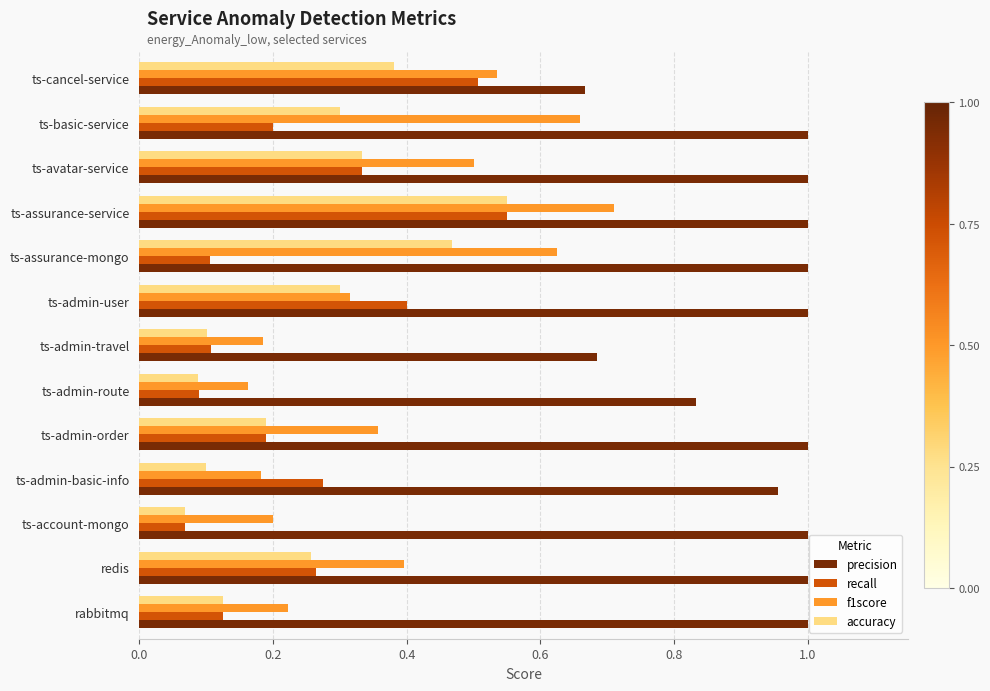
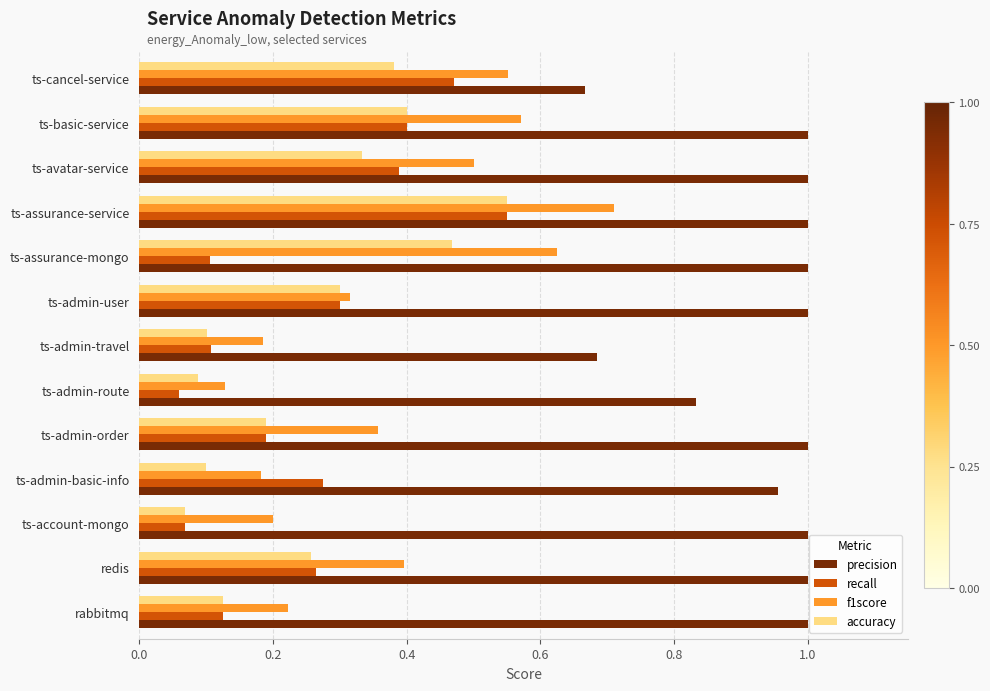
f1score, ts-cancel-service: 0.54 -> 0.55
recall, ts-cancel-service: 0.51 -> 0.47
accuracy, ts-basic-service: 0.3 -> 0.4
f1score, ts-basic-service: 0.66 -> 0.57
recall, ts-basic-service: 0.2 -> 0.4
recall, ts-avatar-service: 0.33 -> 0.39
recall, ts-admin-user: 0.4 -> 0.3
f1score, ts-admin-route: 0.16 -> 0.13
recall, ts-admin-route: 0.09 -> 0.06
